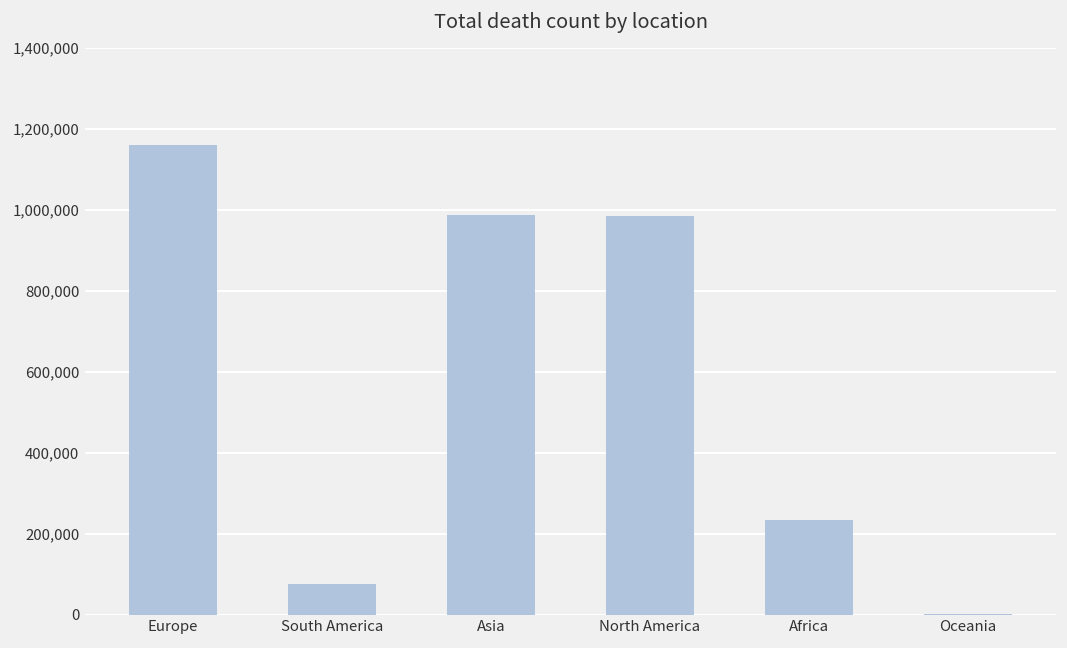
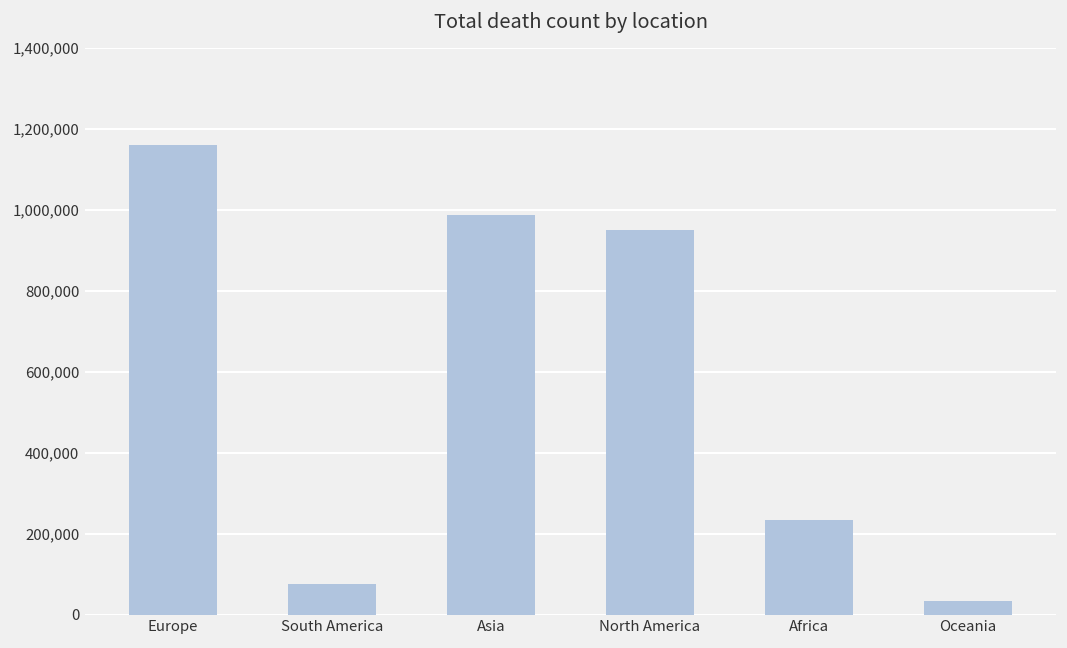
North America: 980,000 -> 950,000
Oceania: 0 -> 30,000
